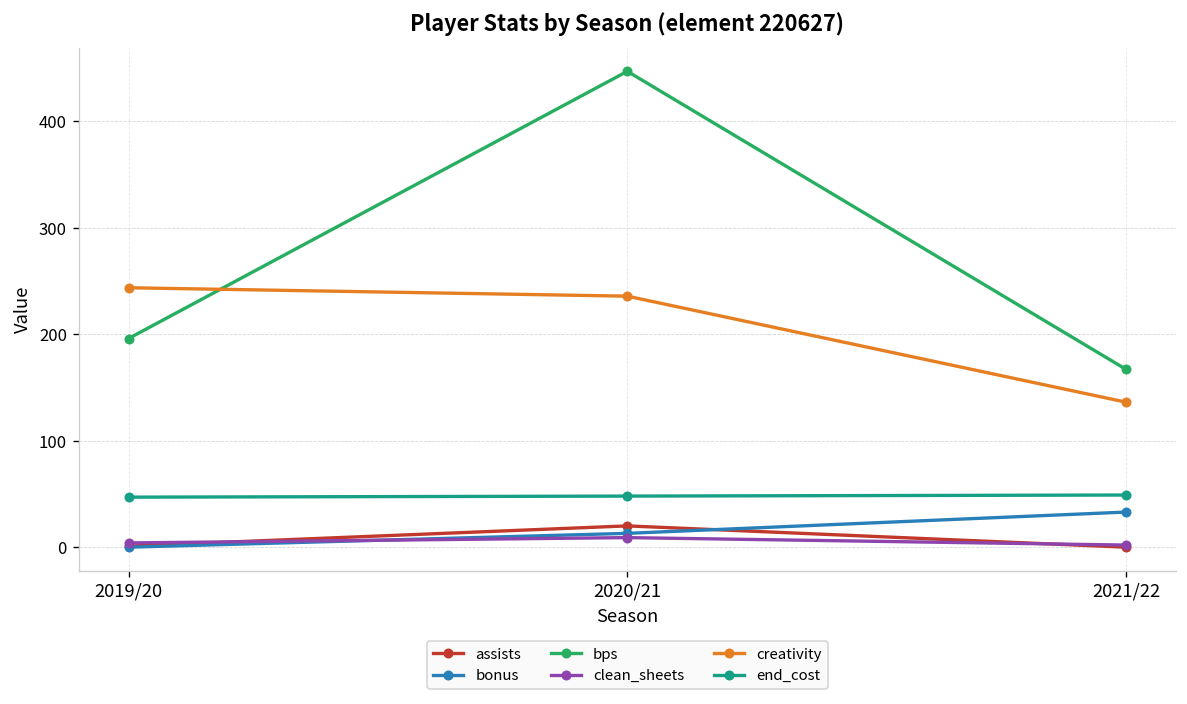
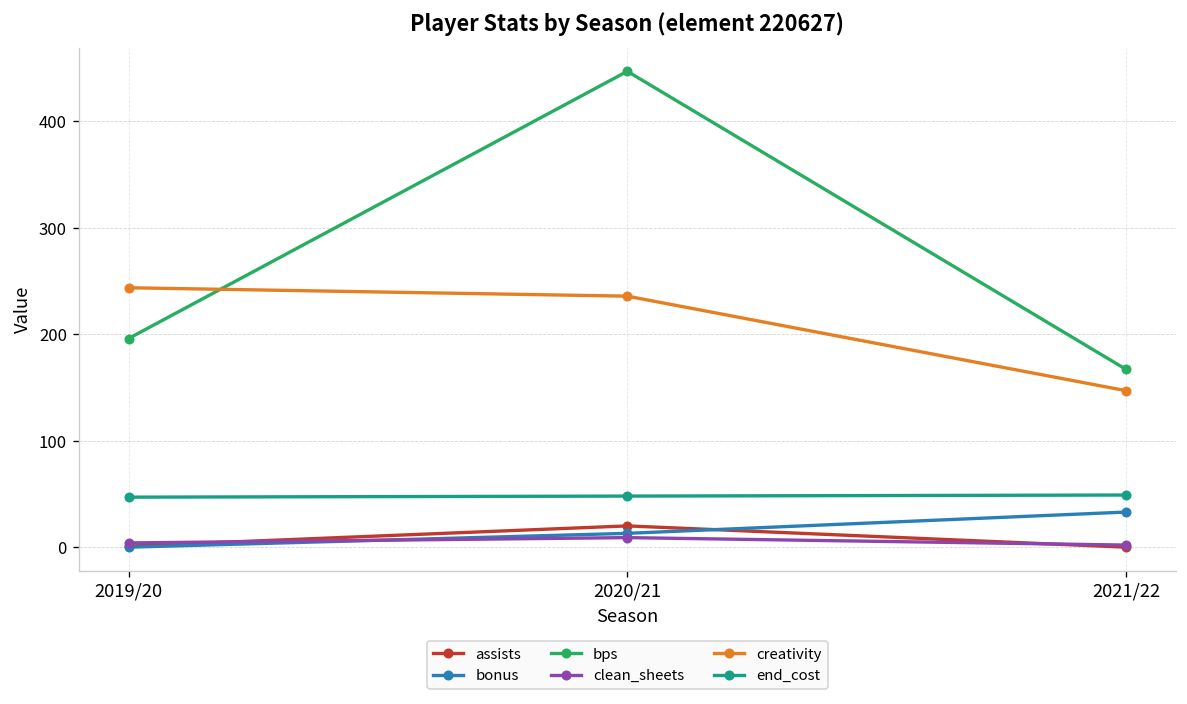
creativity, 2021/22: 140 -> 150
